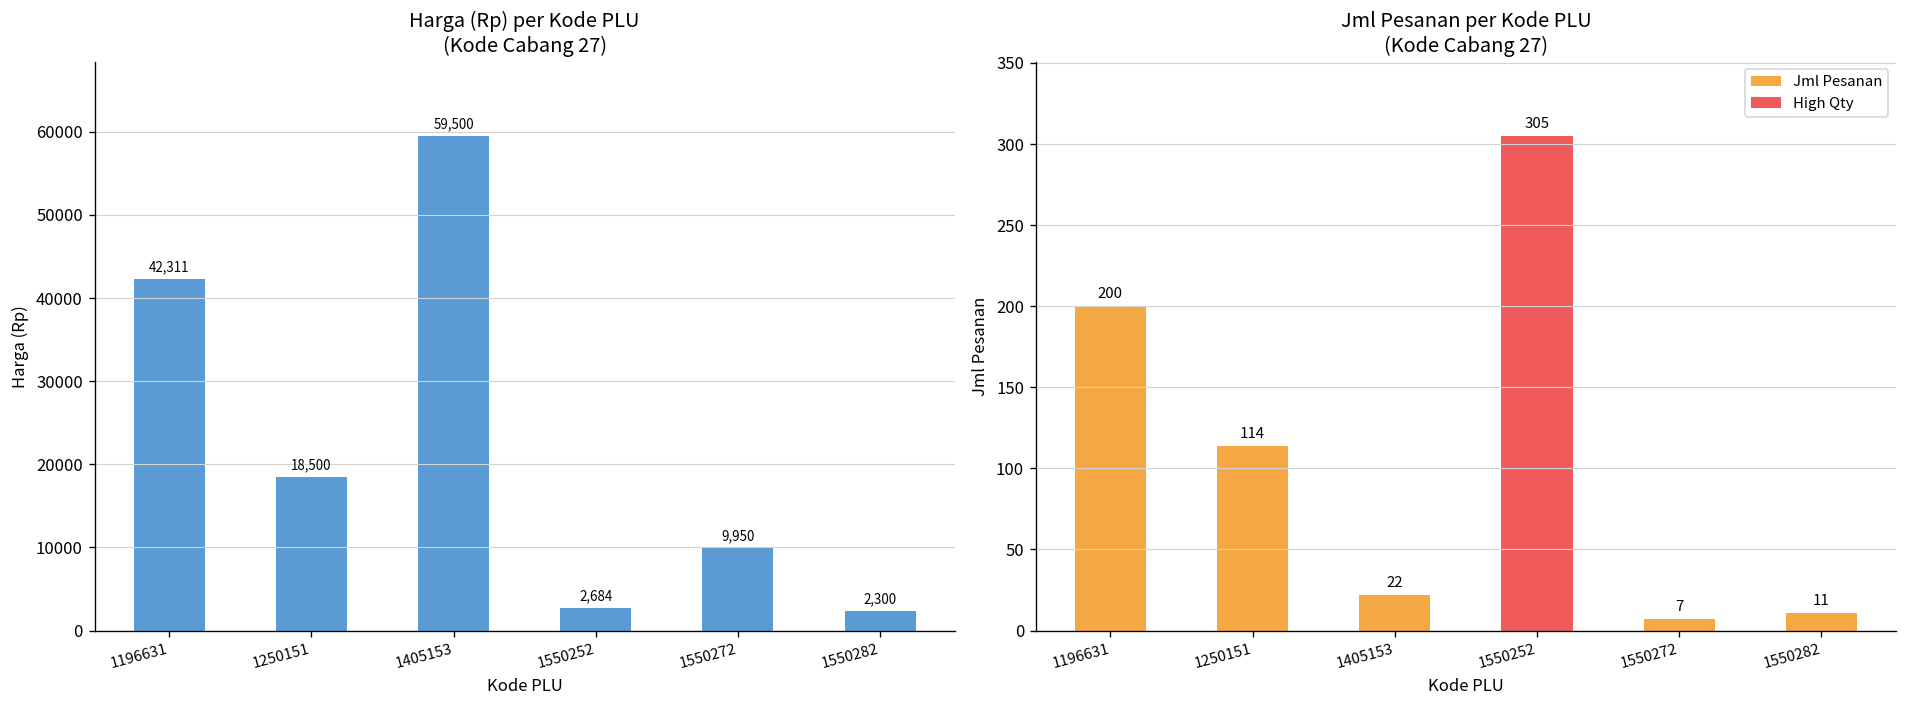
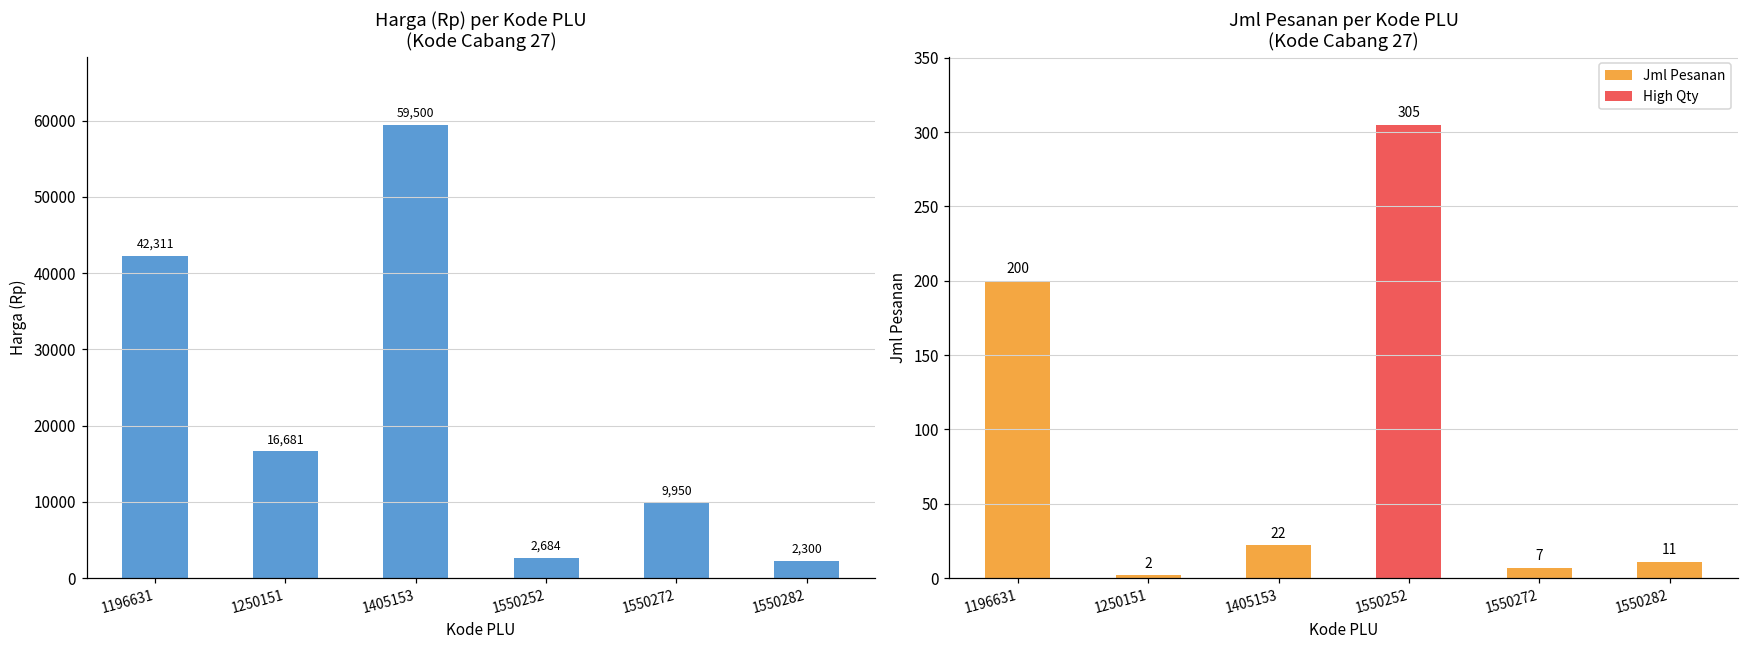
Harga (Rp) per Kode PLU (Kode Cabang 27), 1250151: 18,500 -> 16,681
Jml Pesanan per Kode PLU (Kode Cabang 27), 1250151: 114 -> 2
